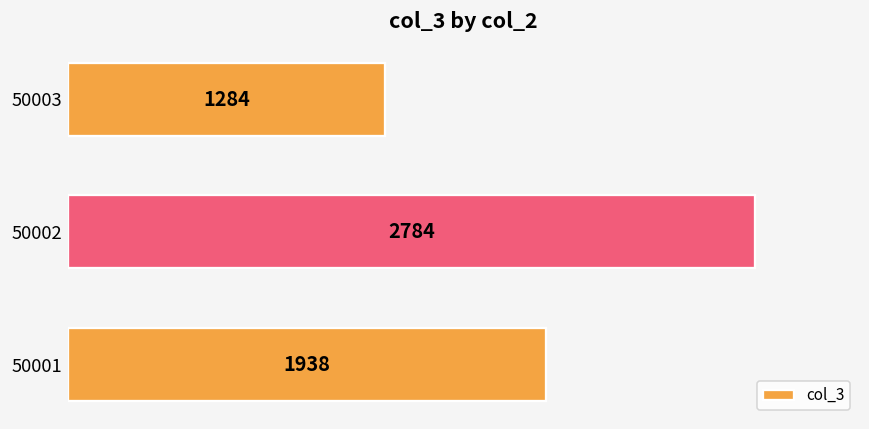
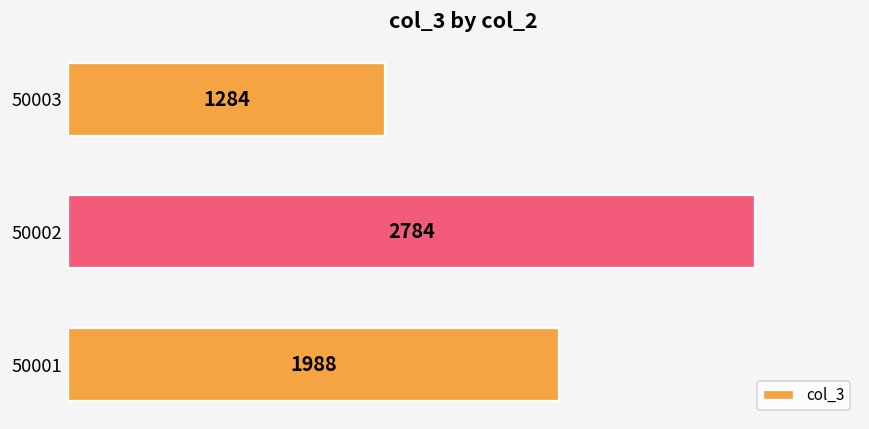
50001: 1938 -> 1988
